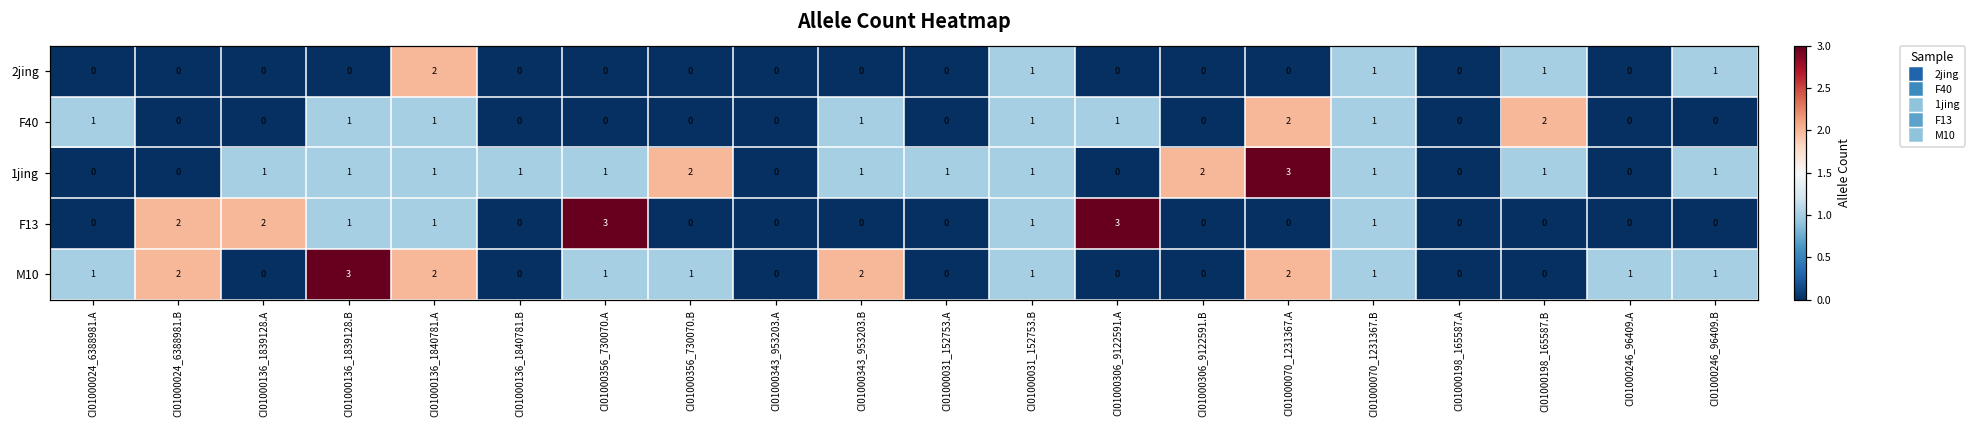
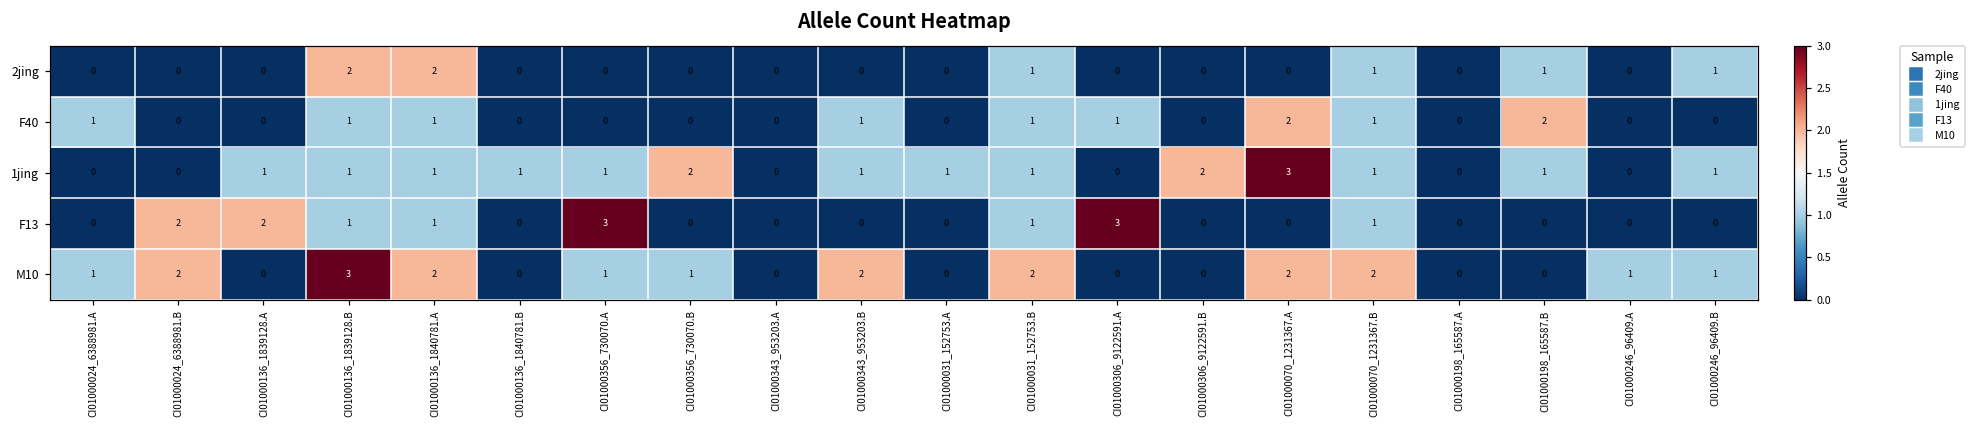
2jing, CI01000136_1839128.B: 0 -> 2
M10, CI01000031_152753.B: 1 -> 2
M10, CI01000070_1231367.B: 1 -> 2
